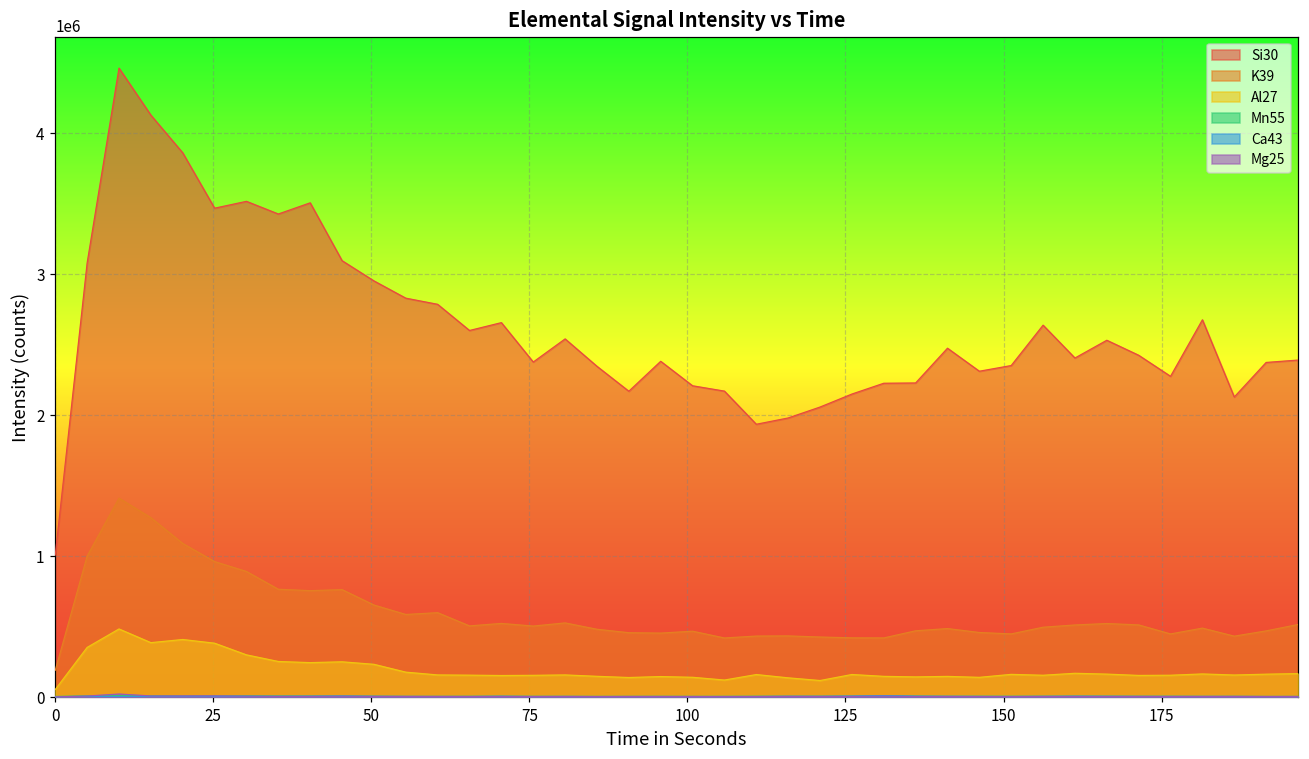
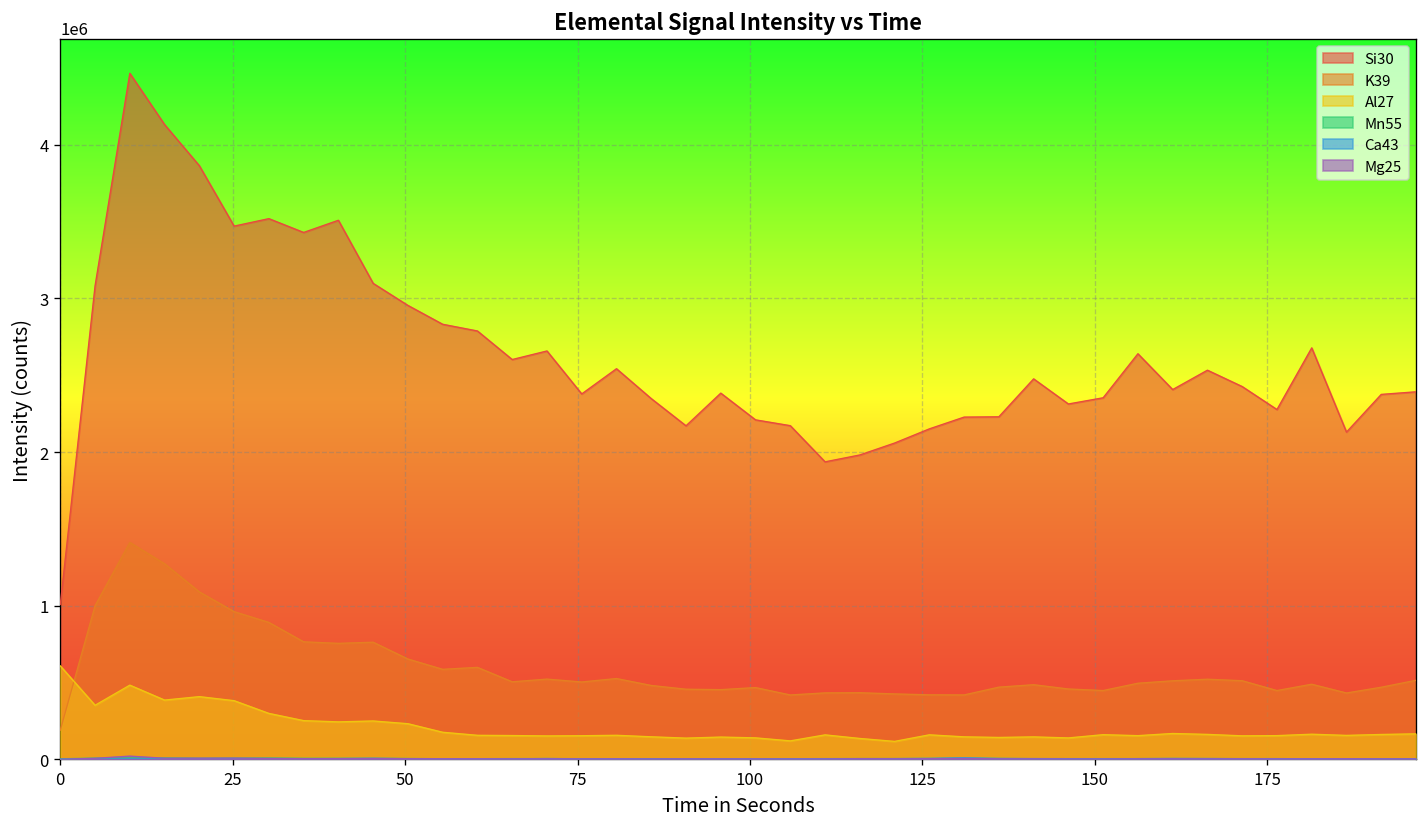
Al27, 0: 50000 -> 610000
